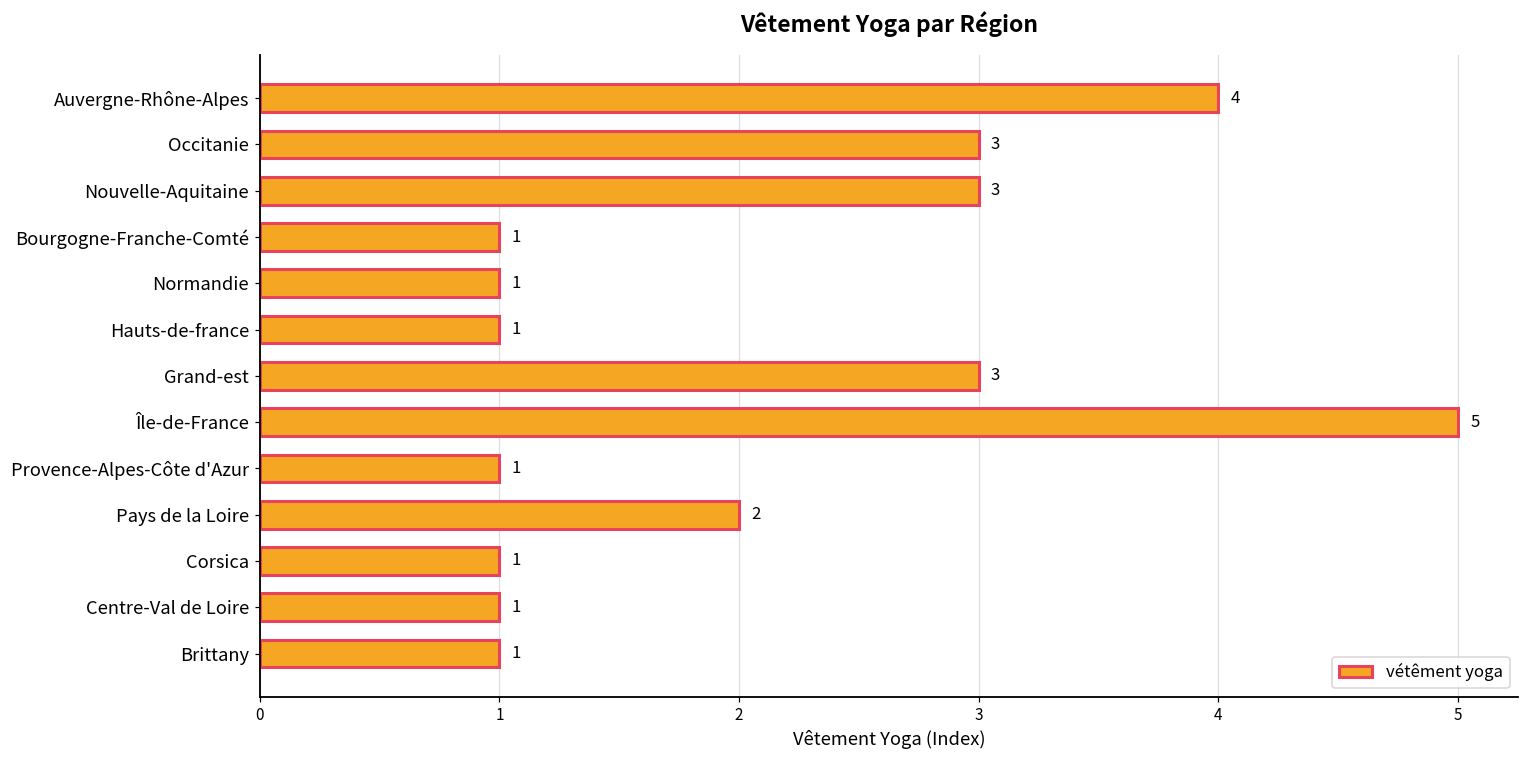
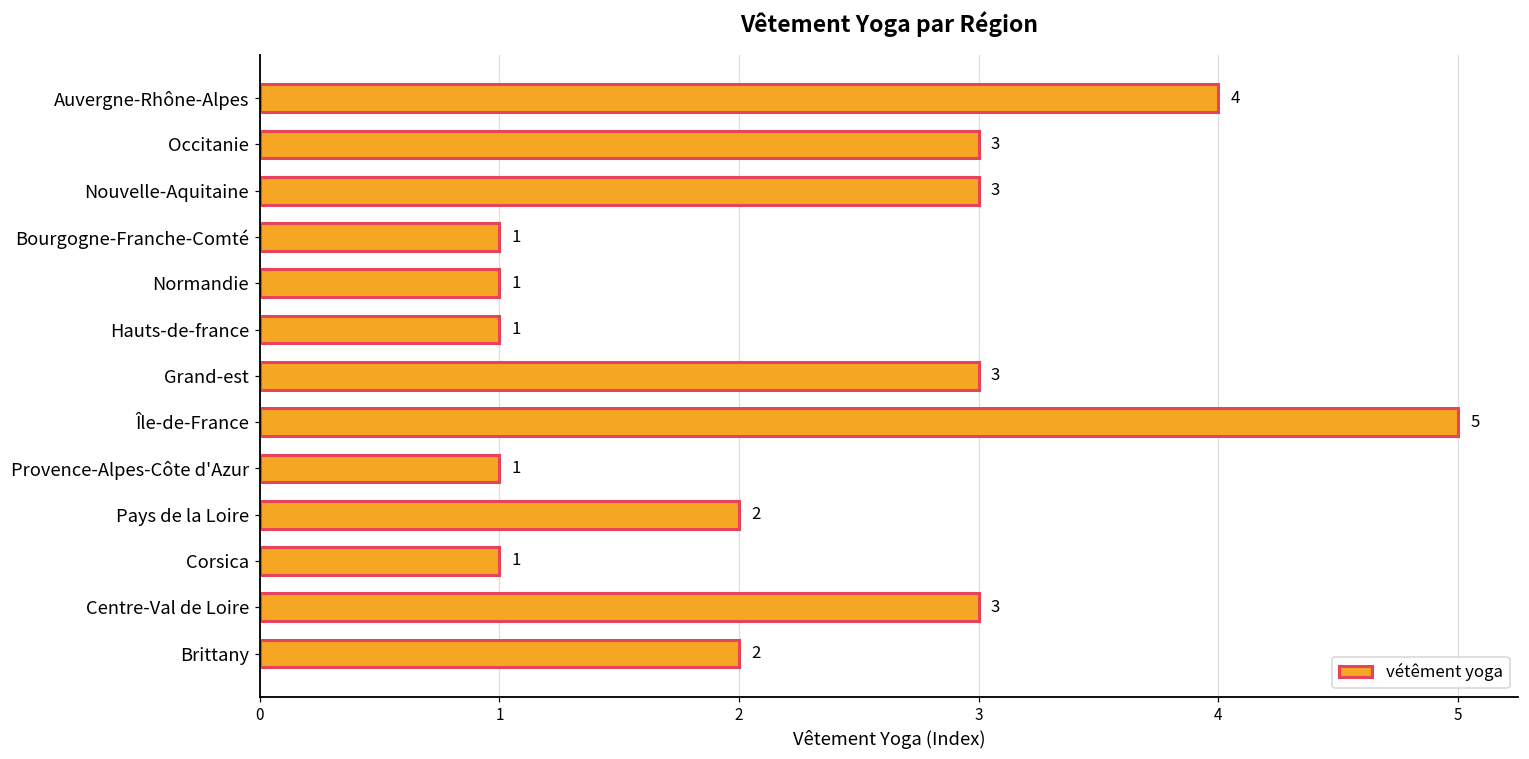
Centre-Val de Loire: 1 -> 3
Brittany: 1 -> 2
